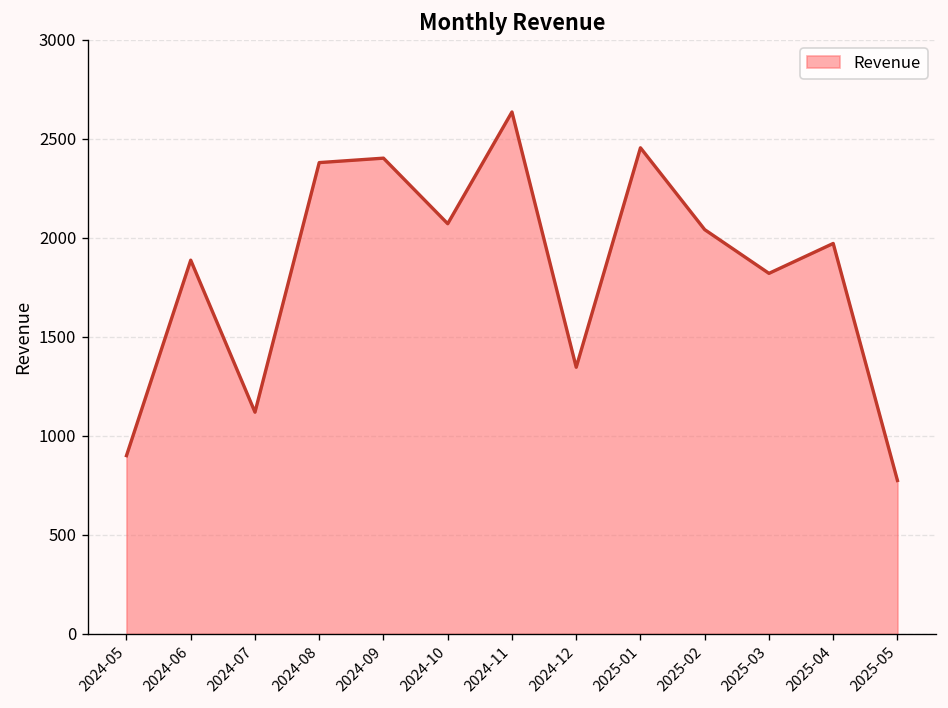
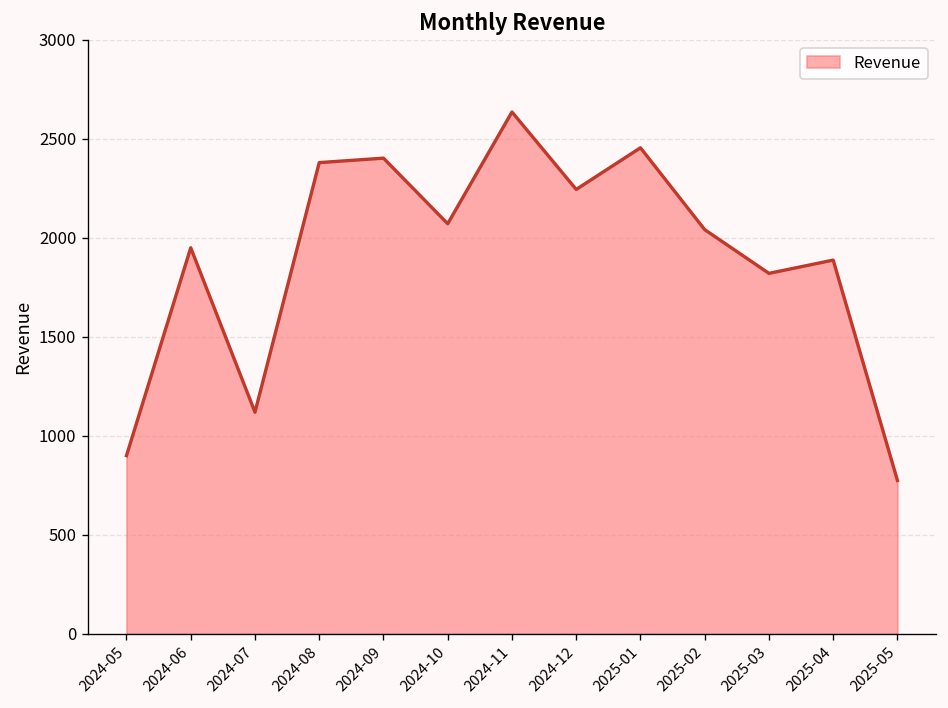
2024-06: 1890 -> 1950
2024-12: 1350 -> 2250
2025-04: 1970 -> 1890
